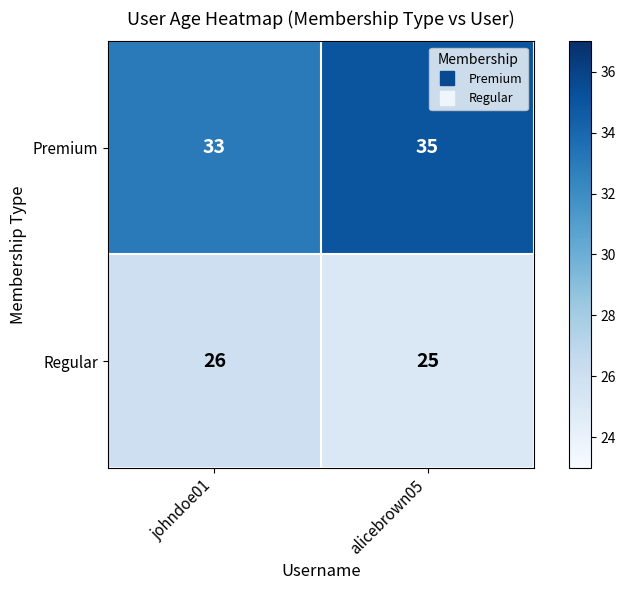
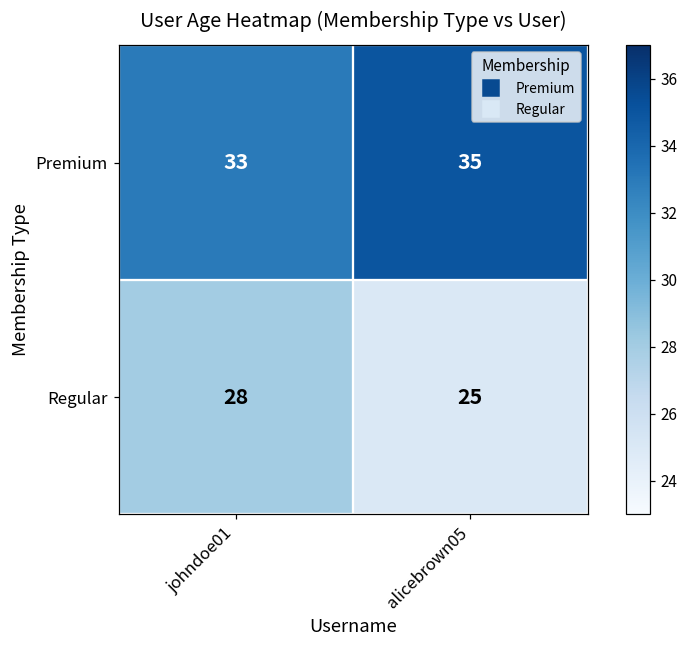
Regular, johndoe01: 26 -> 28
